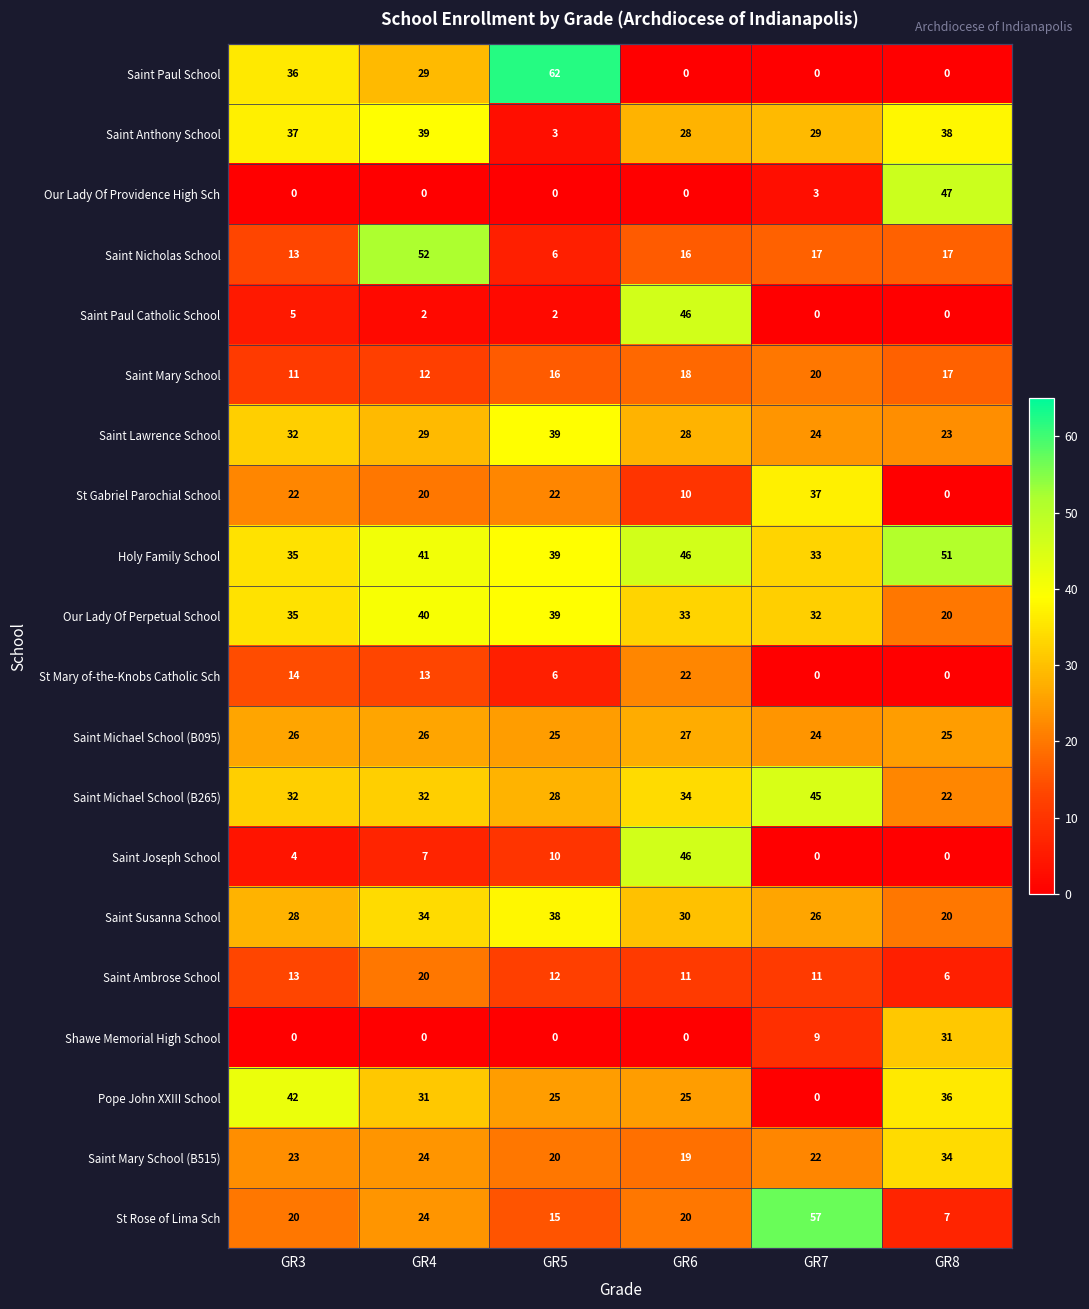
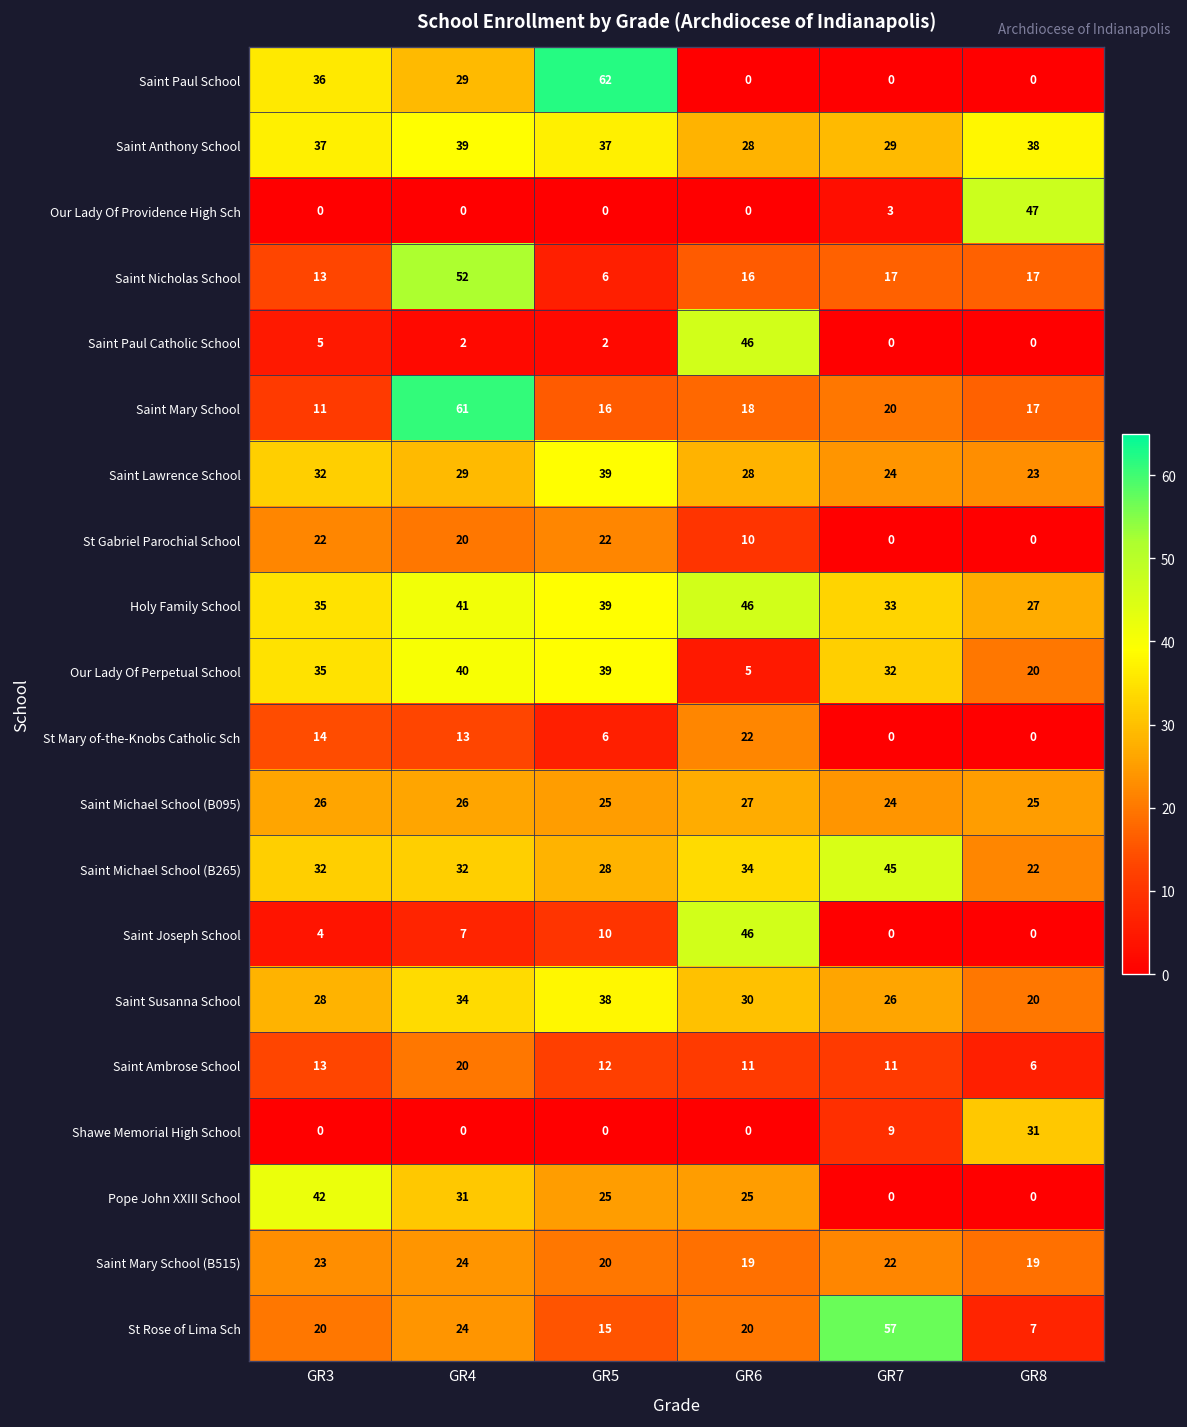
Saint Anthony School, GR5: 3 -> 37
Saint Mary School, GR4: 12 -> 61
St Gabriel Parochial School, GR7: 37 -> 0
Holy Family School, GR8: 51 -> 27
Our Lady Of Perpetual School, GR6: 33 -> 5
Pope John XXIII School, GR8: 36 -> 0
Saint Mary School (B515), GR8: 34 -> 19
